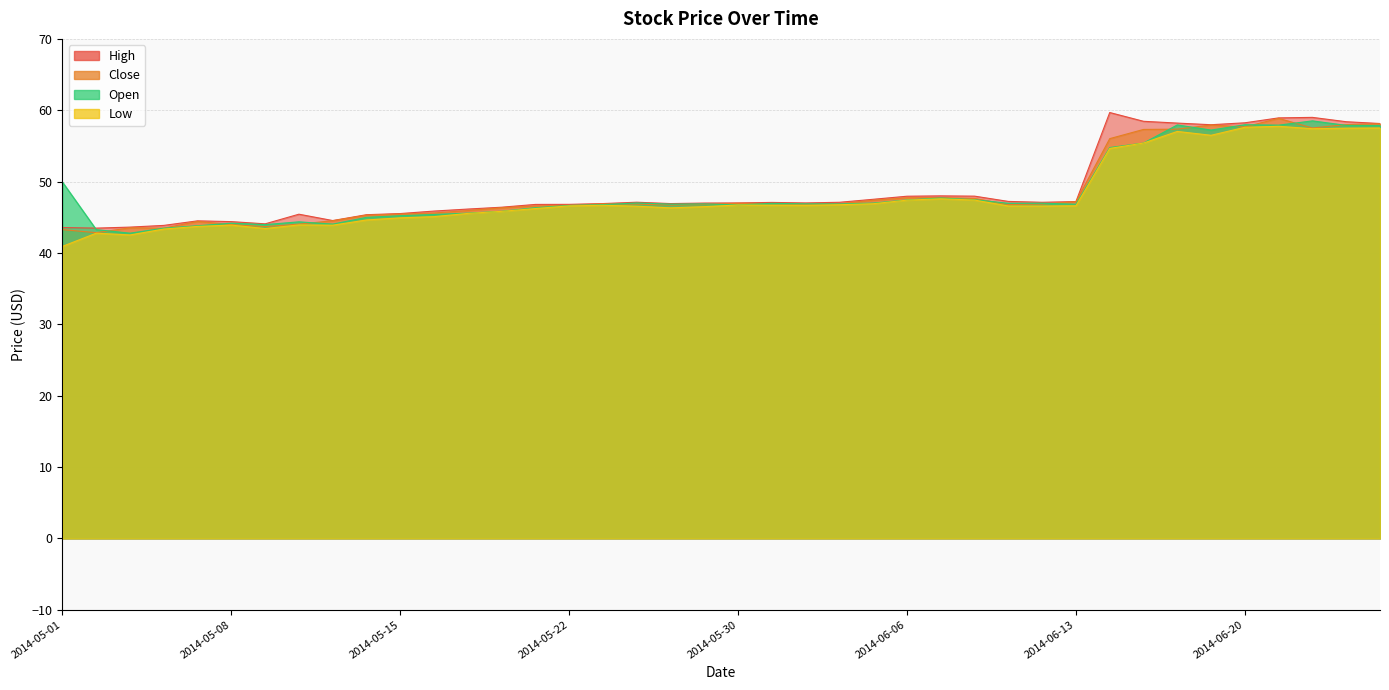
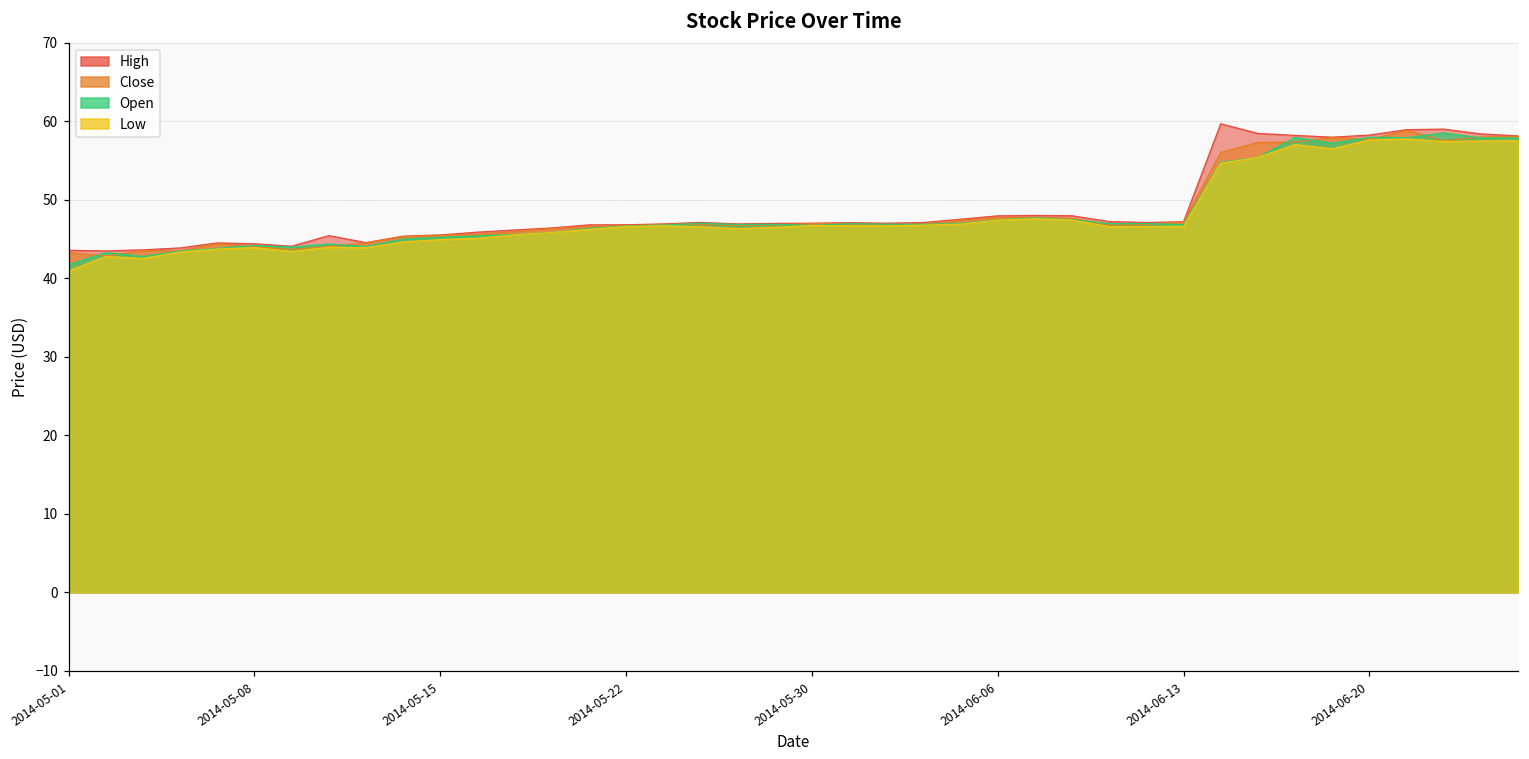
Open, 2014-05-01: 50 -> 42
